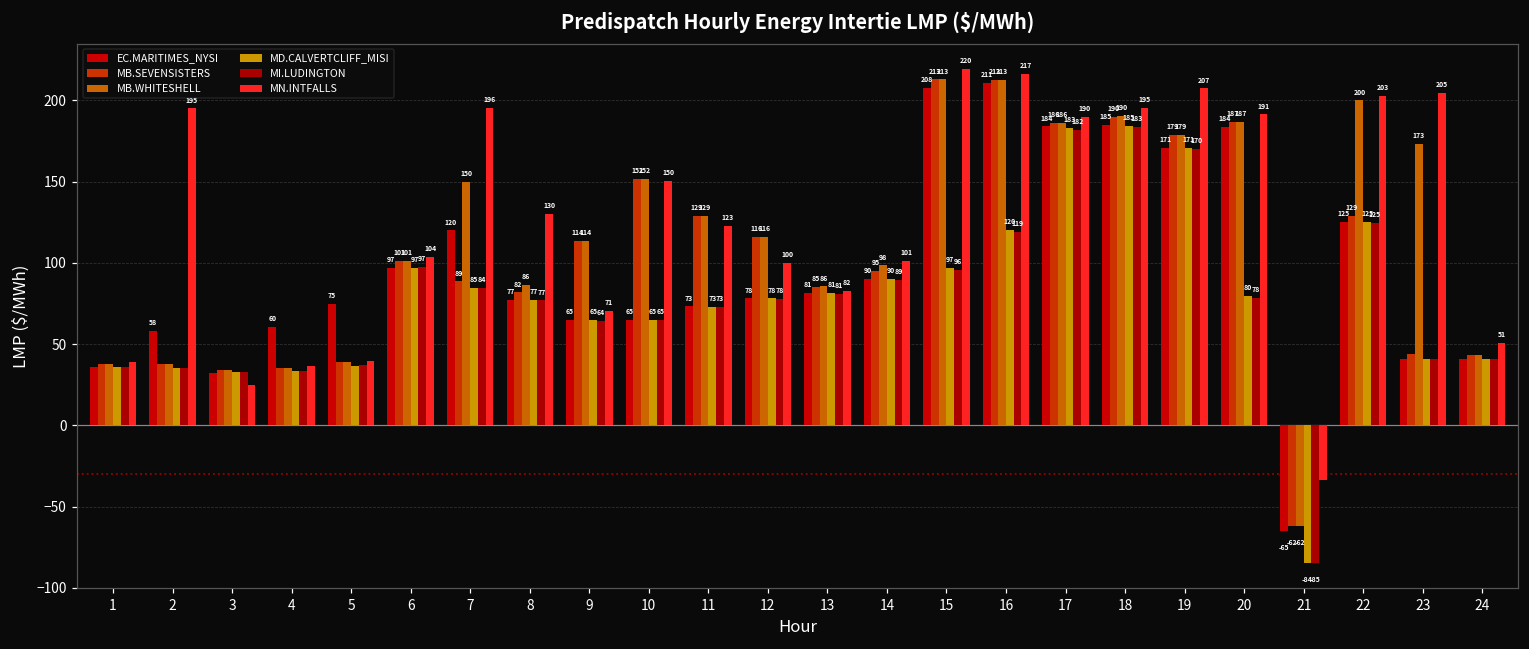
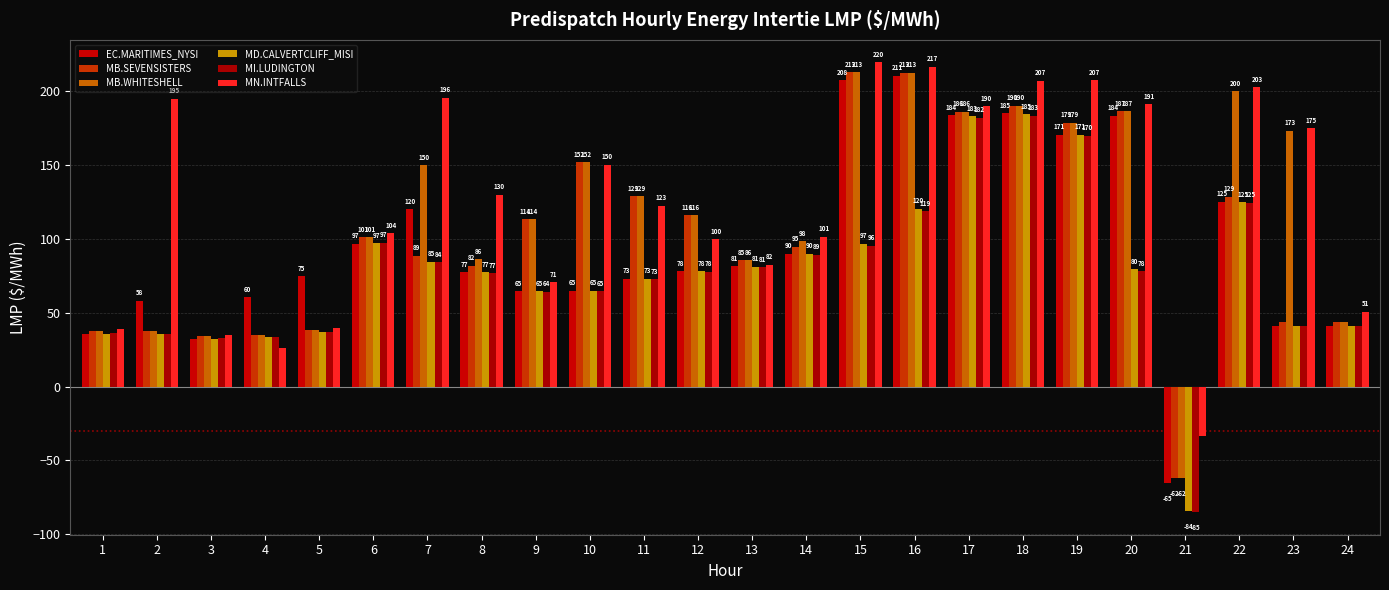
MN.INTFALLS, 3: 25 -> 35
MN.INTFALLS, 4: 36 -> 26
MN.INTFALLS, 18: 195 -> 207
MN.INTFALLS, 23: 205 -> 175
